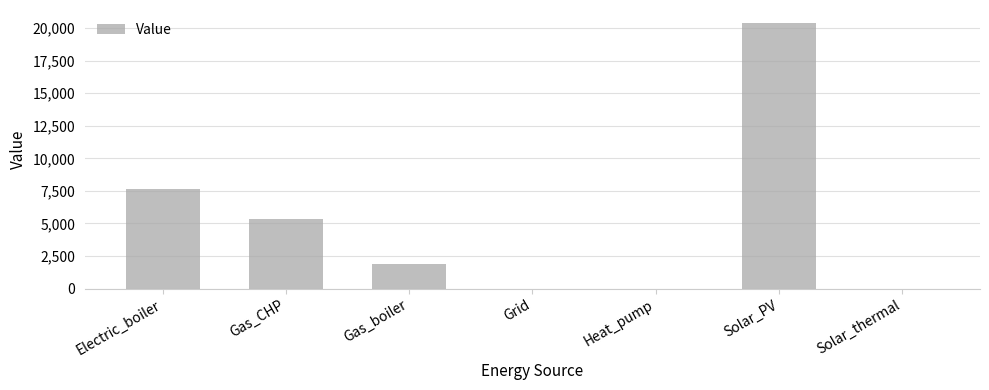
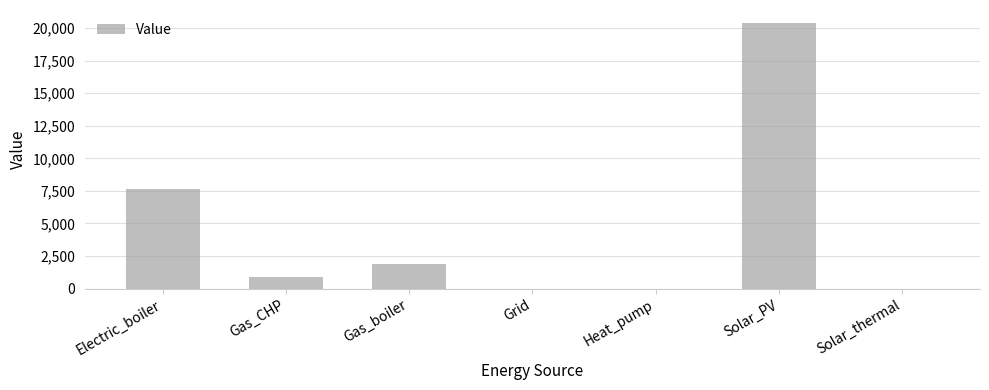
Gas_CHP: 5,300 -> 900
